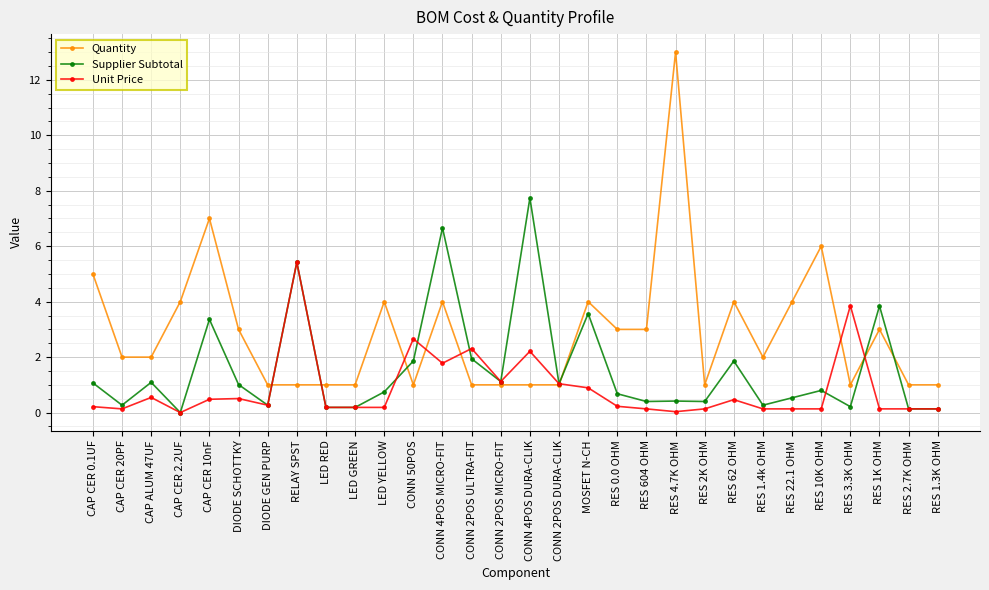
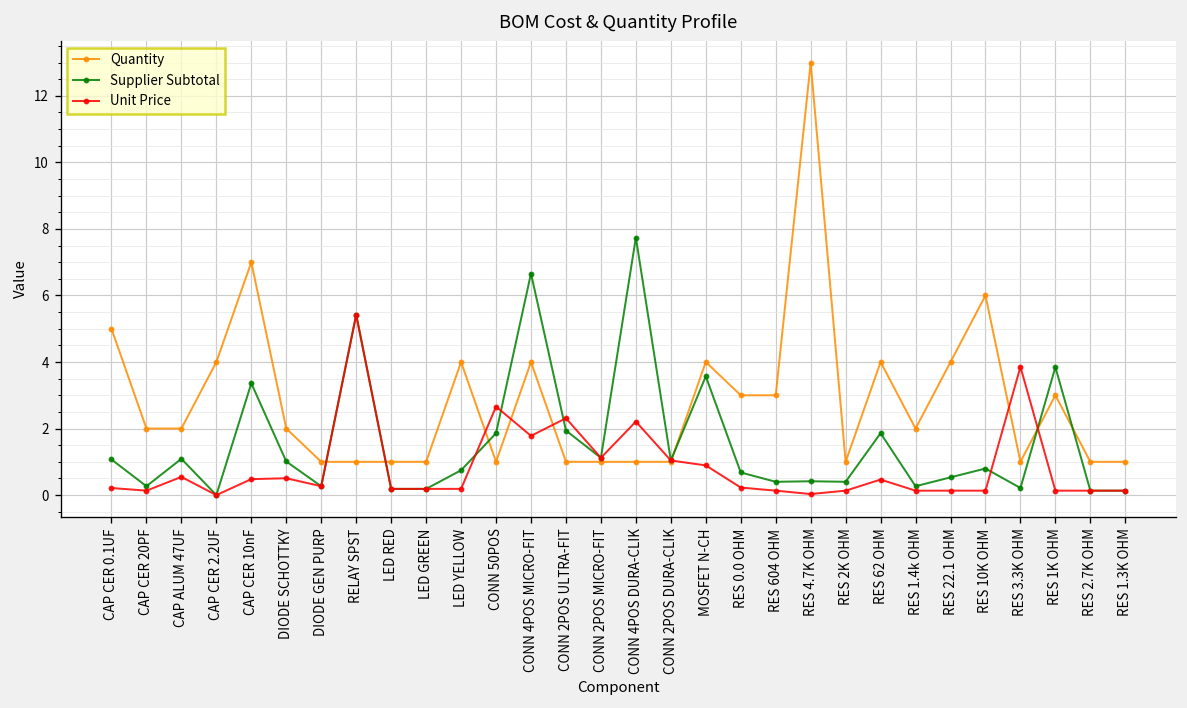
Quantity, DIODE SCHOTTKY: 3 -> 2
